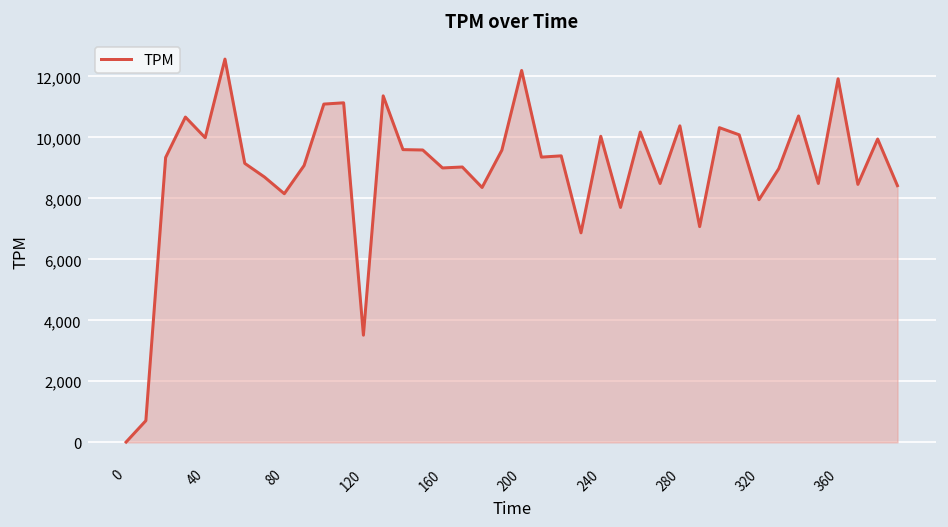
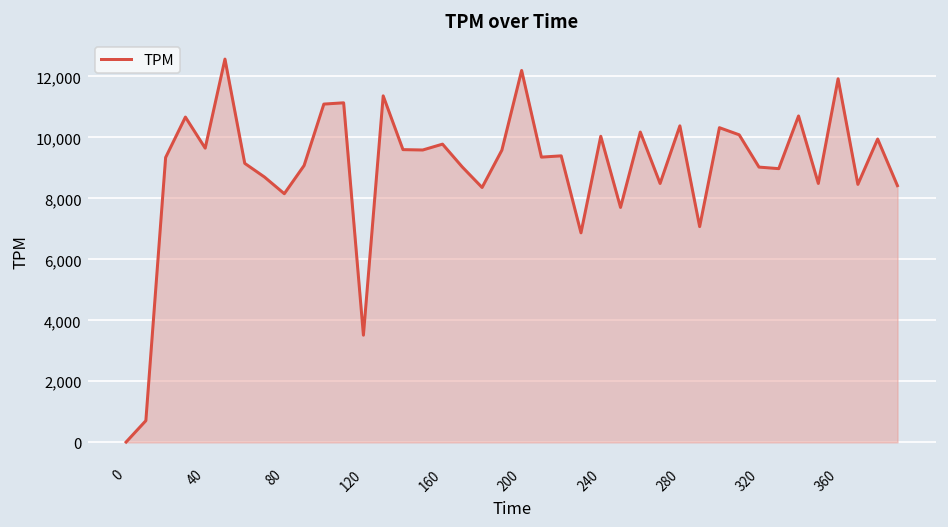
40: 10,000 -> 9,600
160: 9,000 -> 9,800
320: 8,000 -> 9,000
